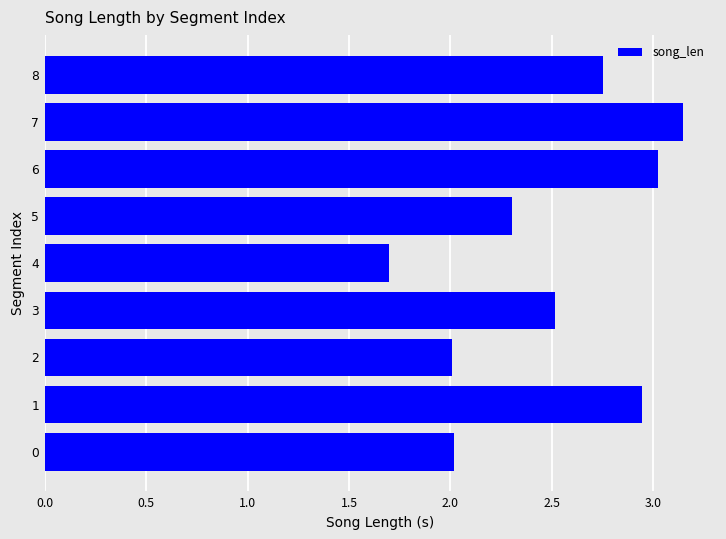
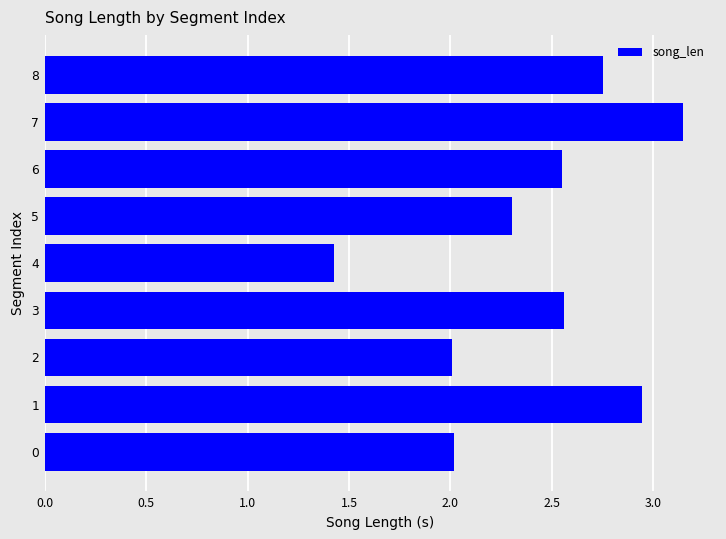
6: 3.02 -> 2.55
4: 1.70 -> 1.43
3: 2.52 -> 2.56
